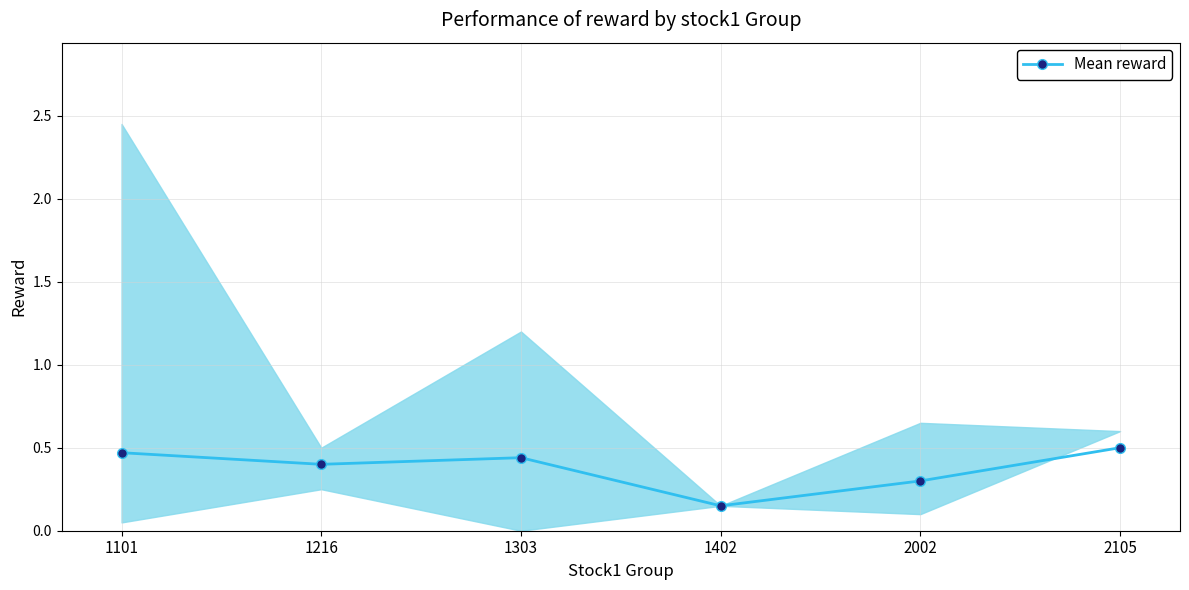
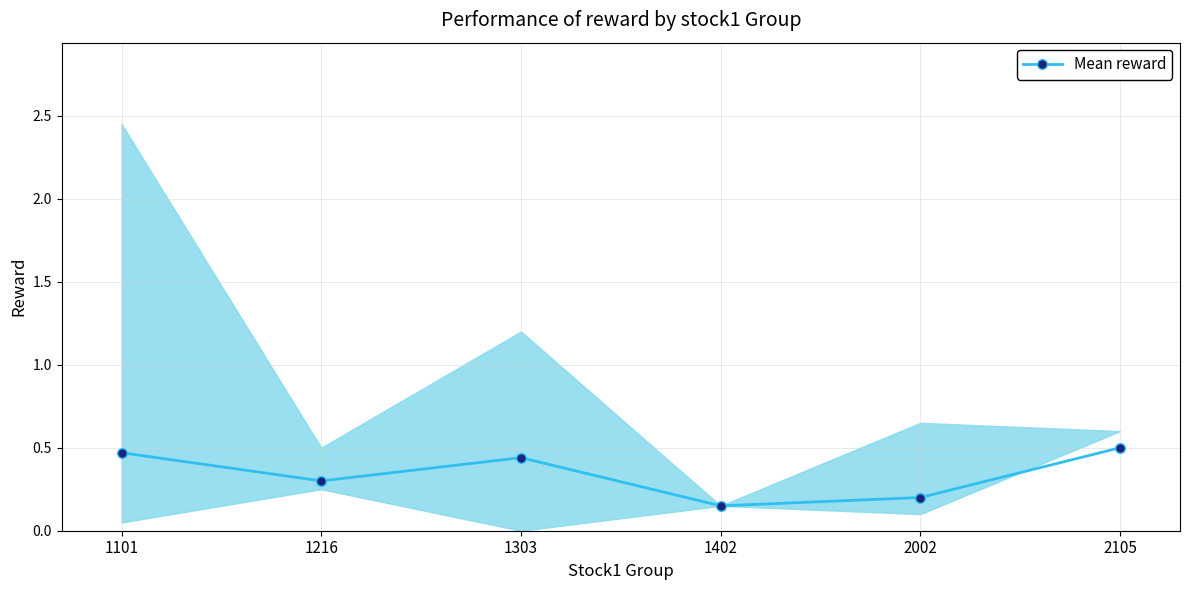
Mean reward, 1216: 0.4 -> 0.3
Mean reward, 2002: 0.3 -> 0.2
